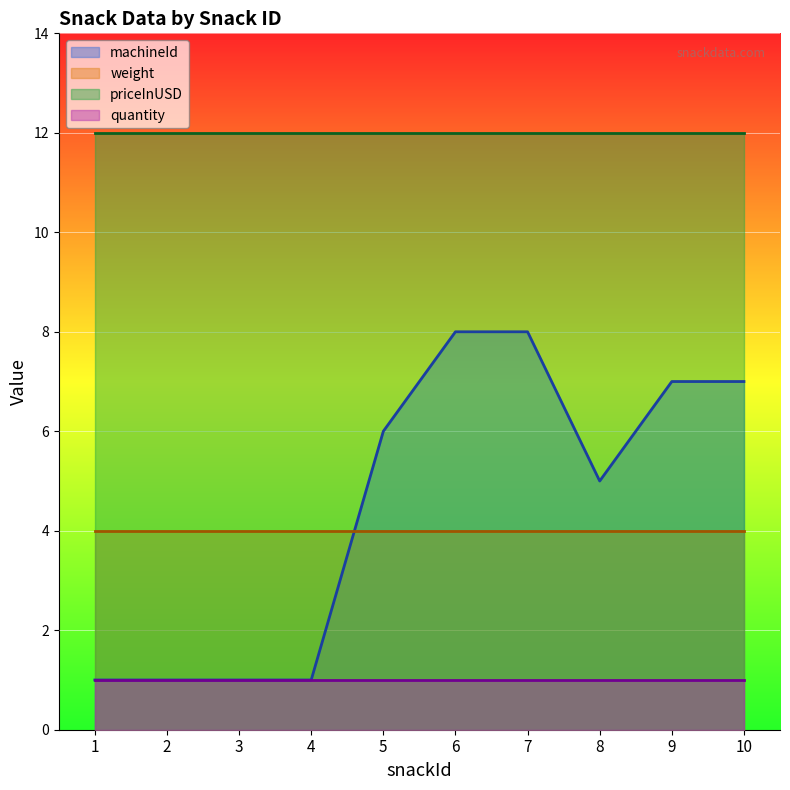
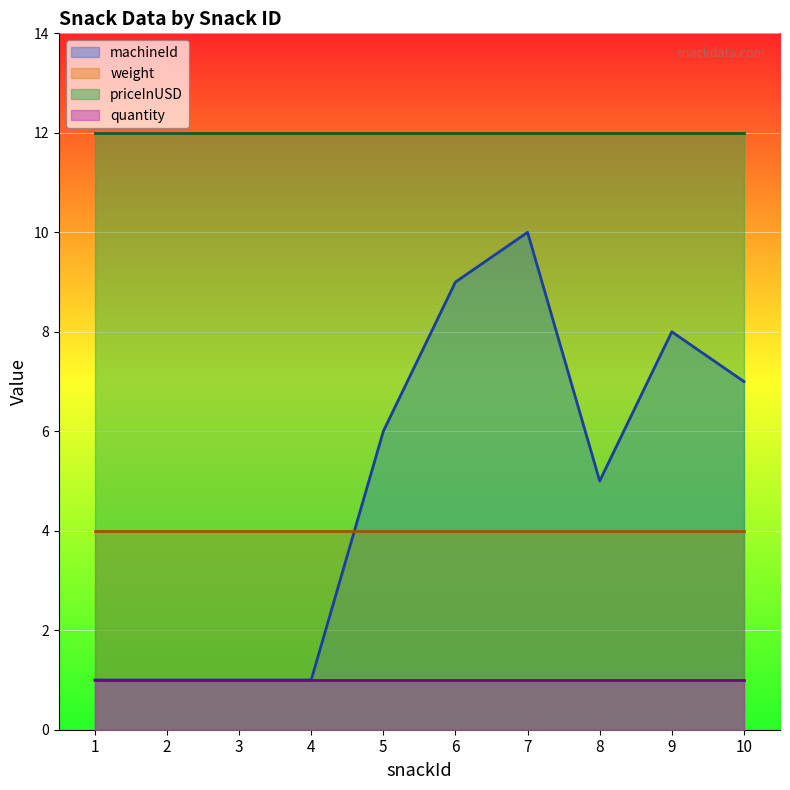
machineId, 6: 8 -> 9
machineId, 7: 8 -> 10
machineId, 9: 7 -> 8
